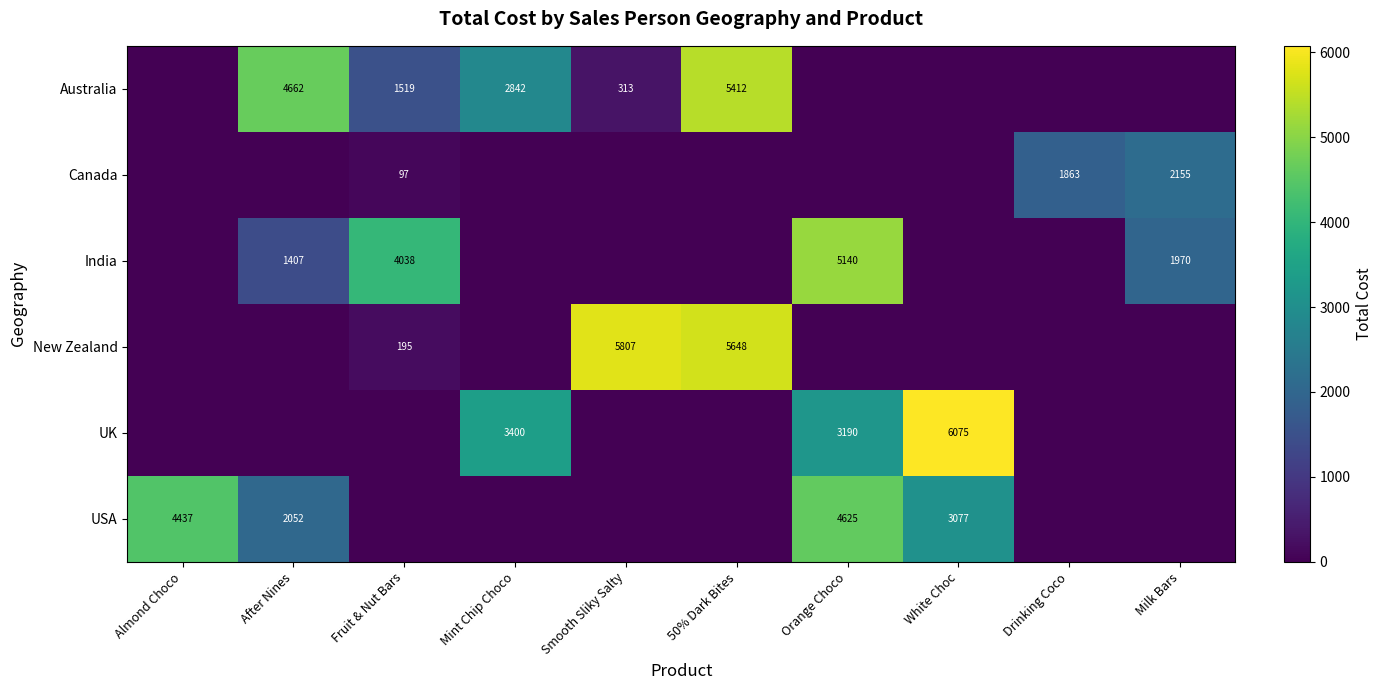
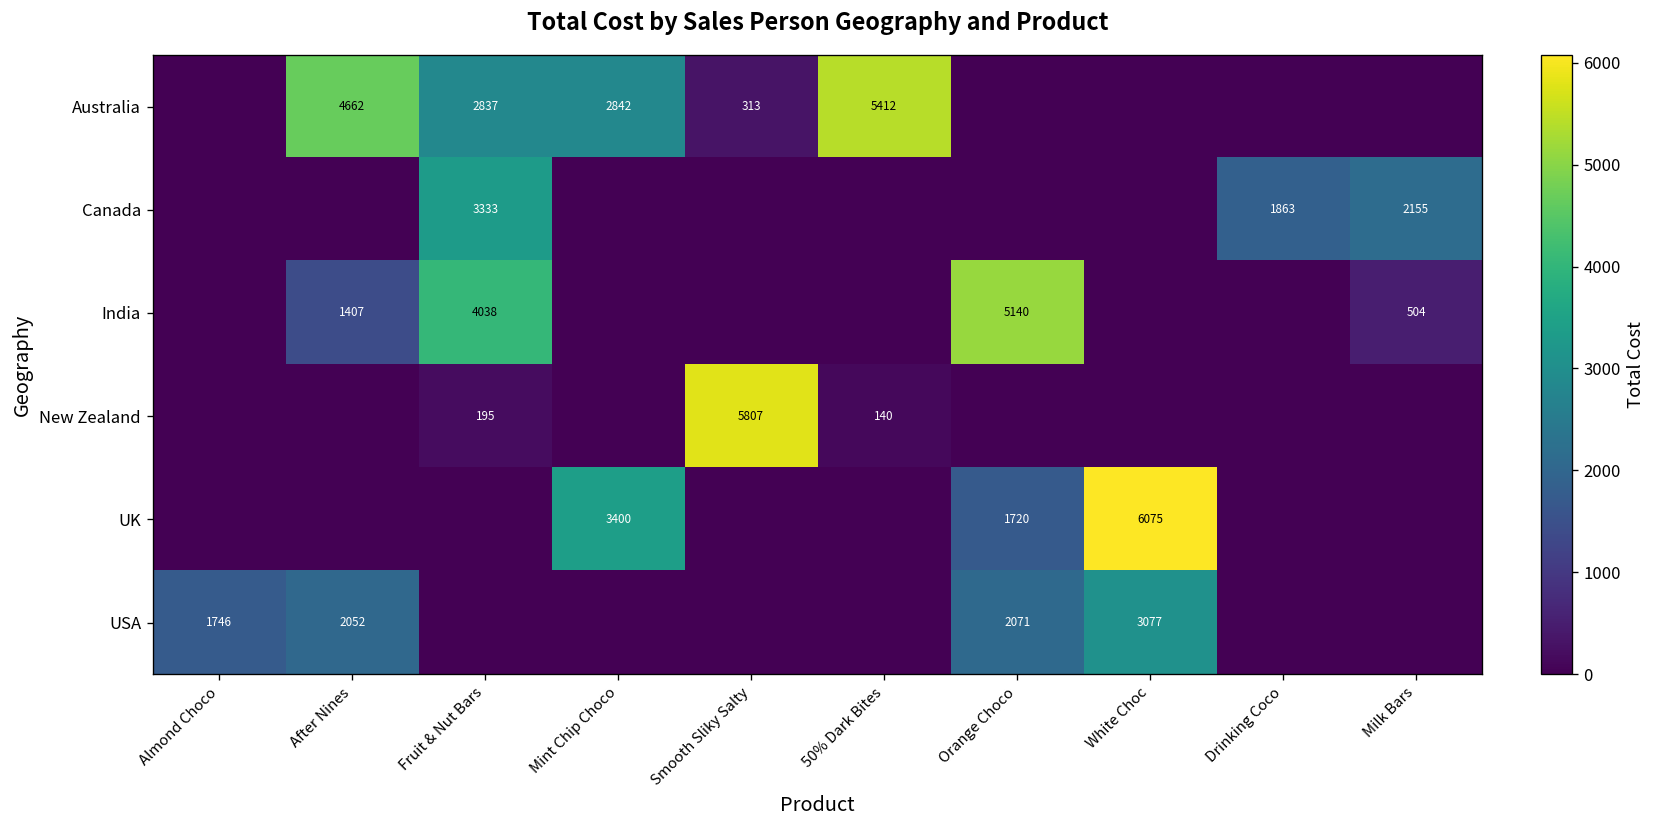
Australia, Fruit & Nut Bars: 1519 -> 2837
Canada, Fruit & Nut Bars: 97 -> 3333
India, Milk Bars: 1970 -> 504
New Zealand, 50% Dark Bites: 5648 -> 140
UK, Orange Choco: 3190 -> 1720
USA, Almond Choco: 4437 -> 1746
USA, Orange Choco: 4625 -> 2071
